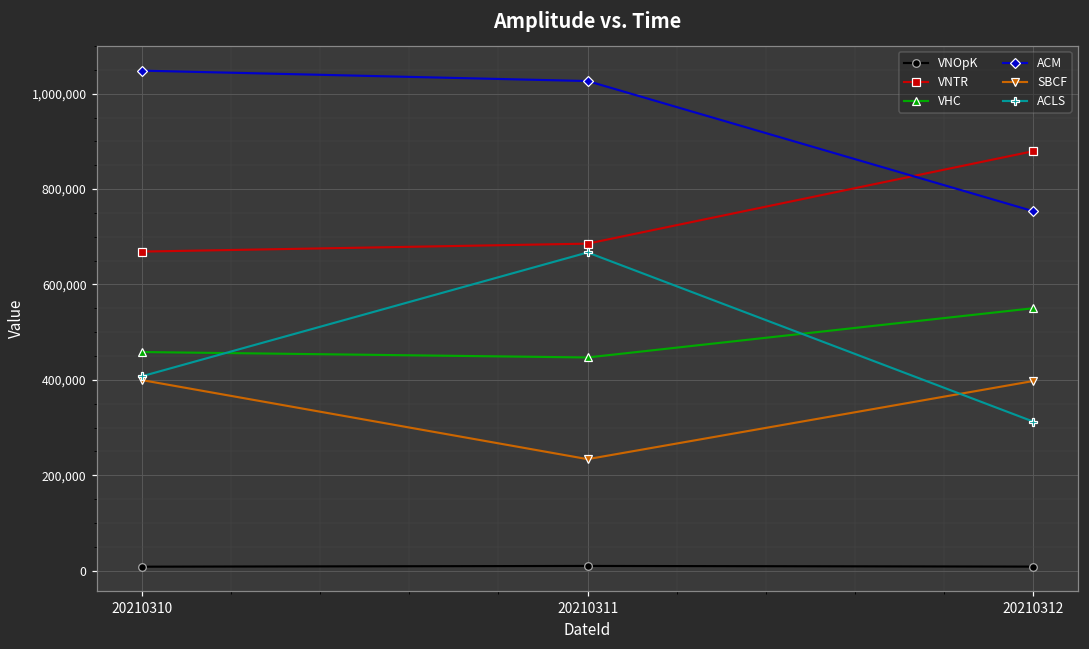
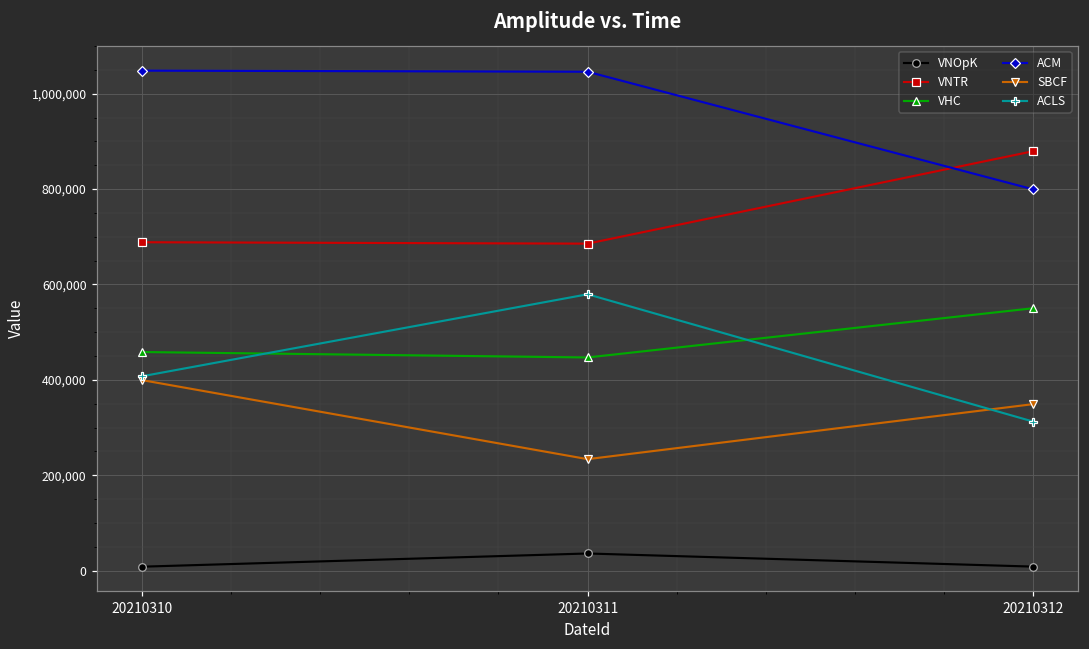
VNTR, 20210310: 670,000 -> 690,000
VNOpK, 20210311: 10,000 -> 40,000
ACM, 20210311: 1,030,000 -> 1,050,000
ACLS, 20210311: 670,000 -> 580,000
ACM, 20210312: 750,000 -> 800,000
SBCF, 20210312: 400,000 -> 350,000
